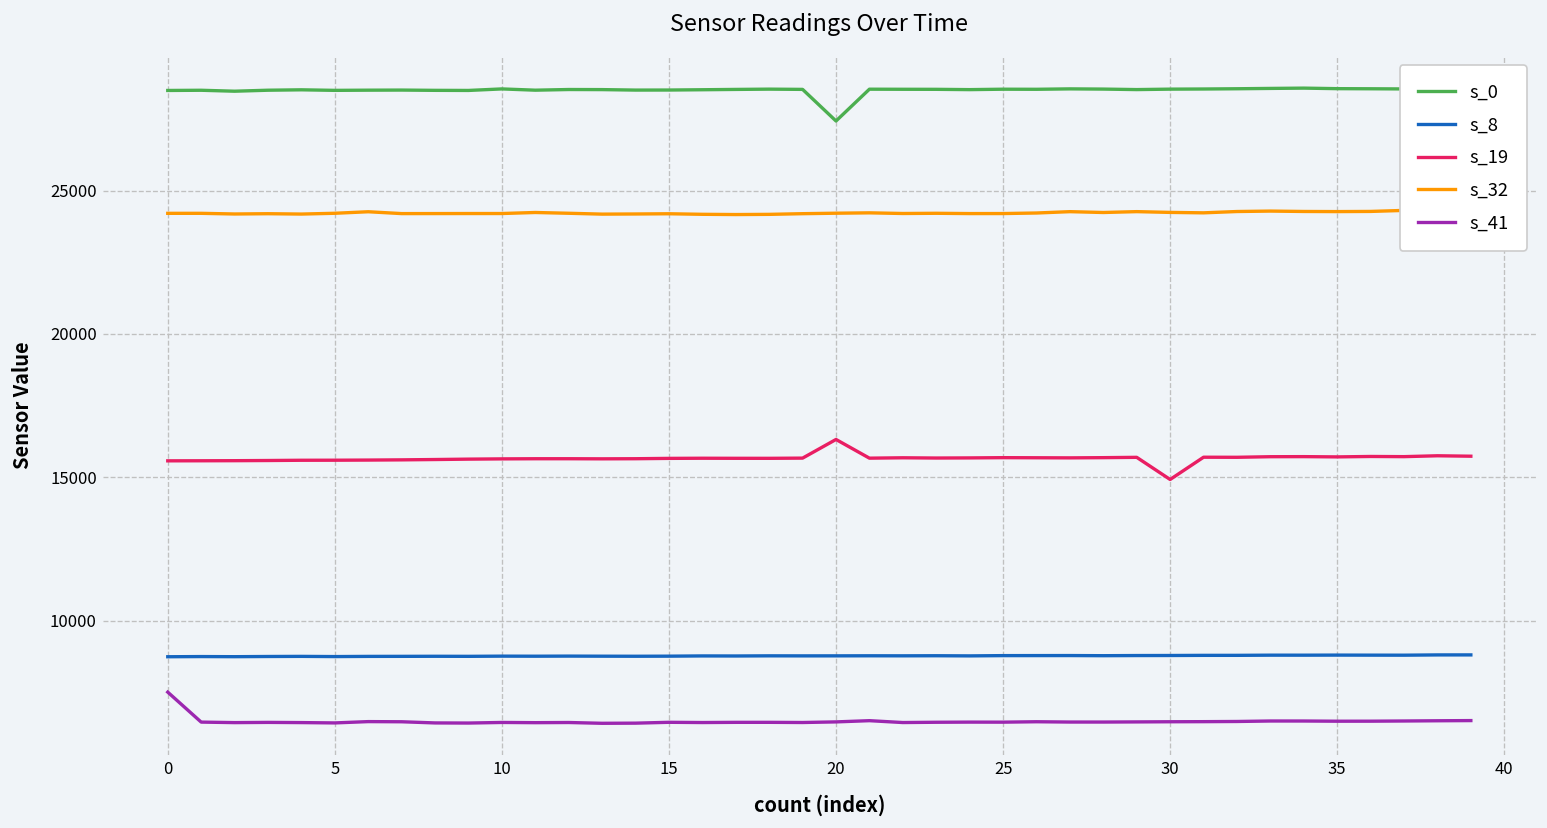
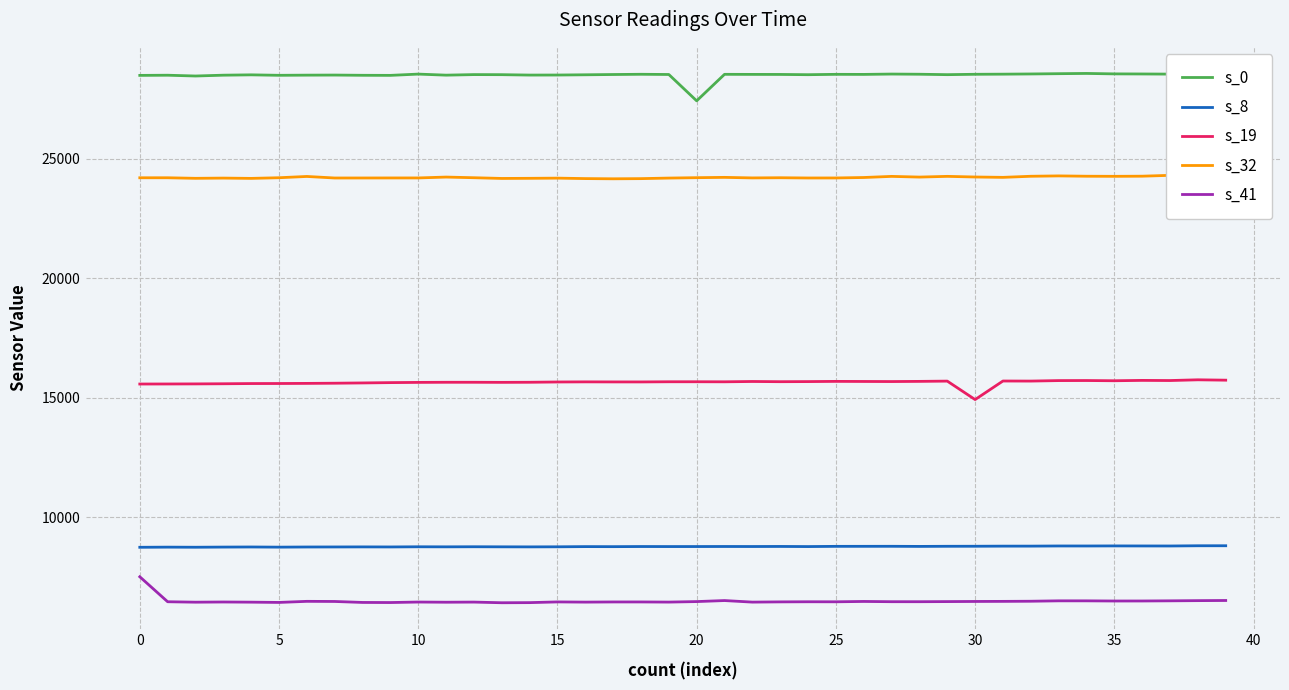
s_19, 20: 16300 -> 15700
